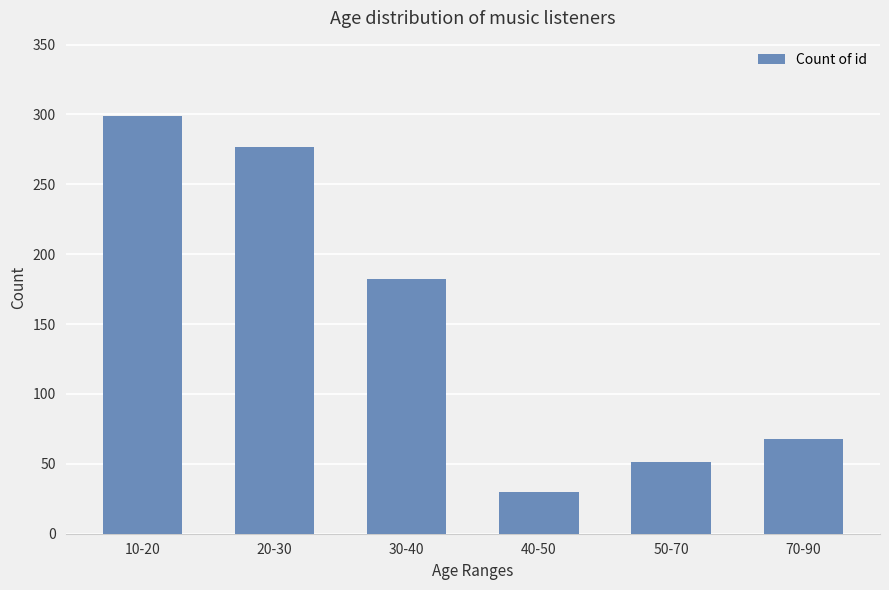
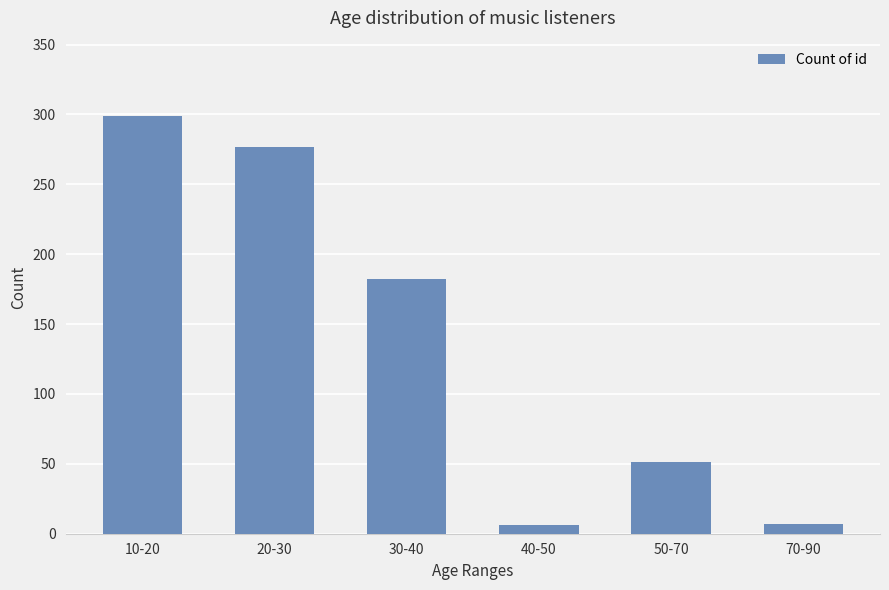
40-50: 30 -> 6
70-90: 68 -> 7
